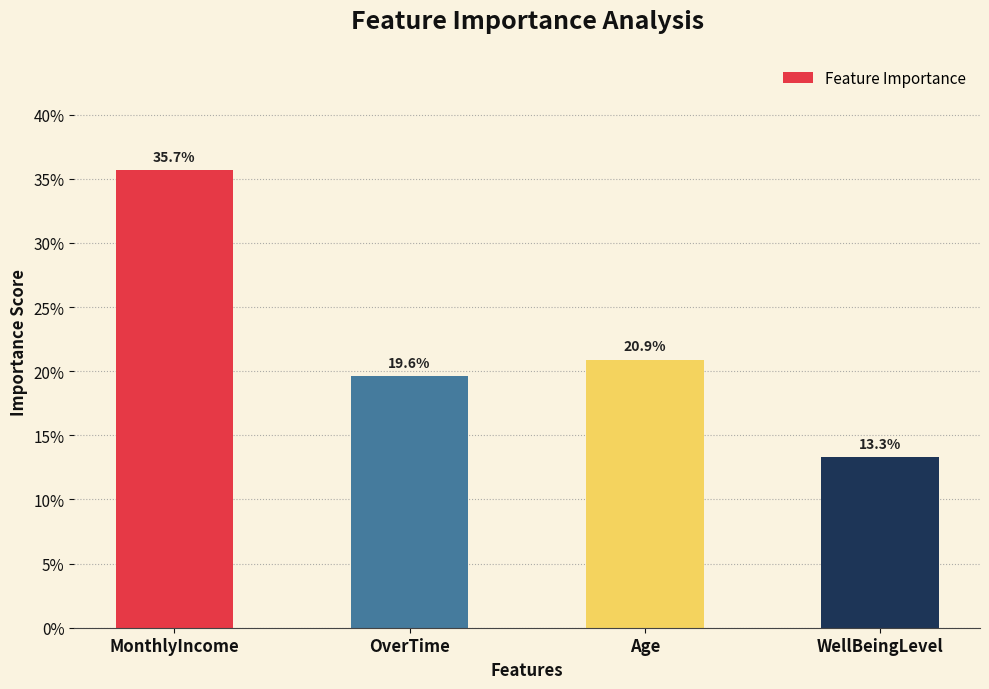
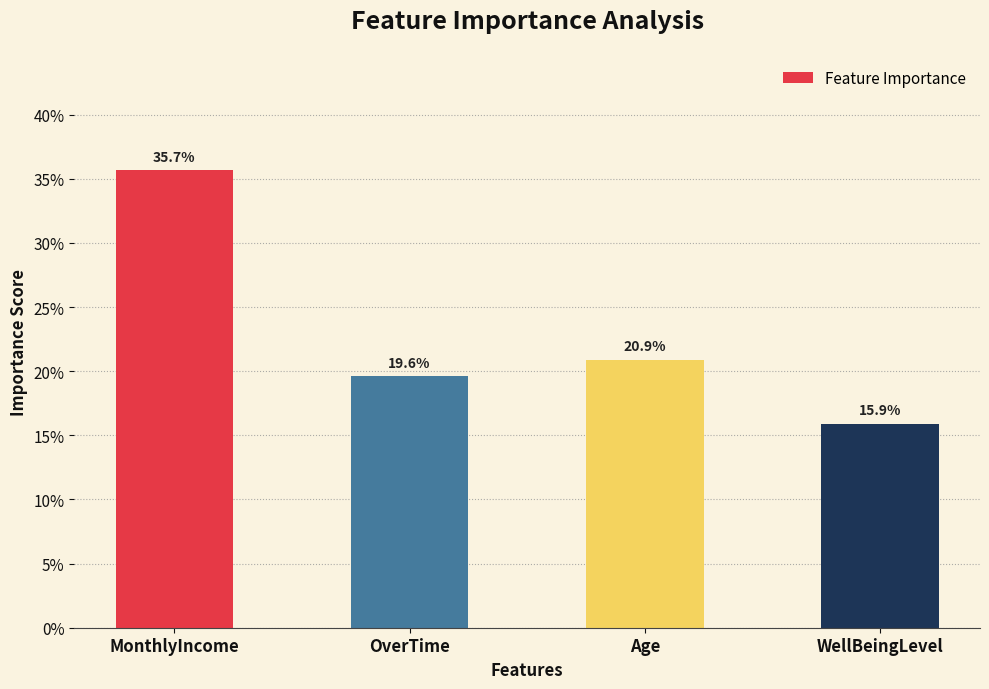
WellBeingLevel: 13.3% -> 15.9%
